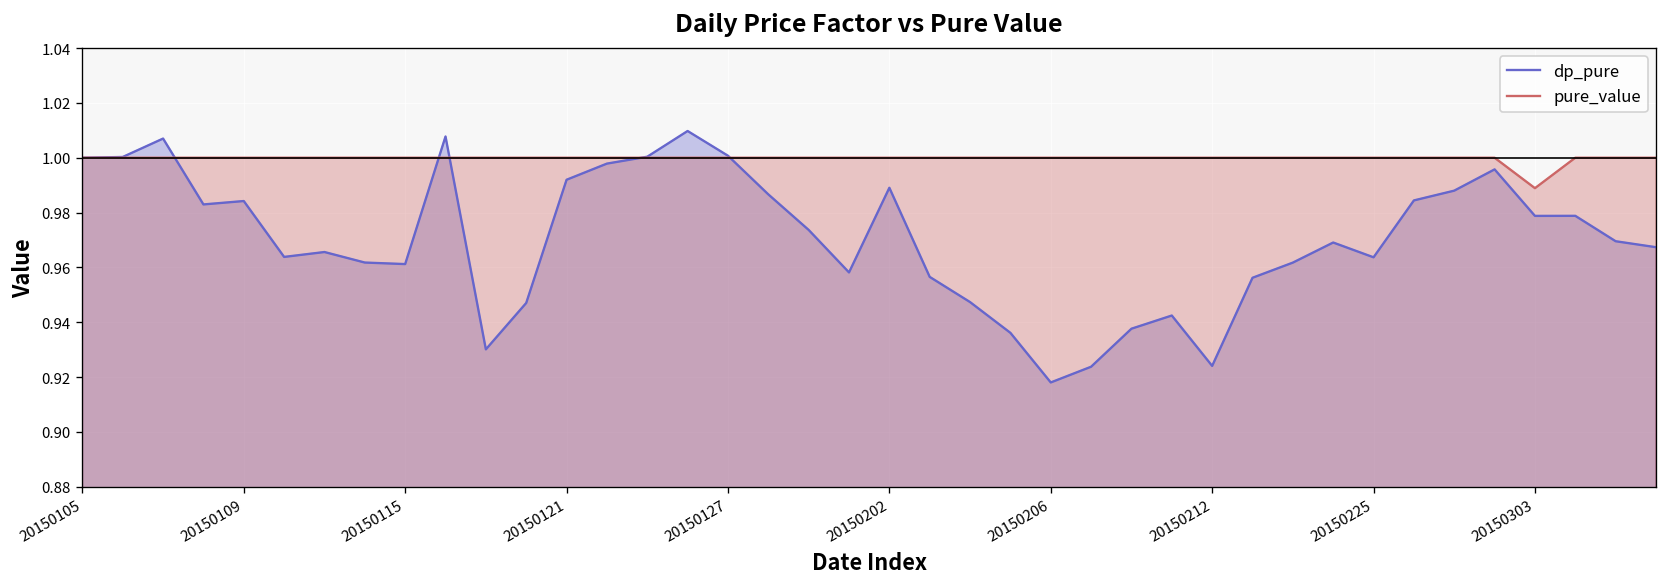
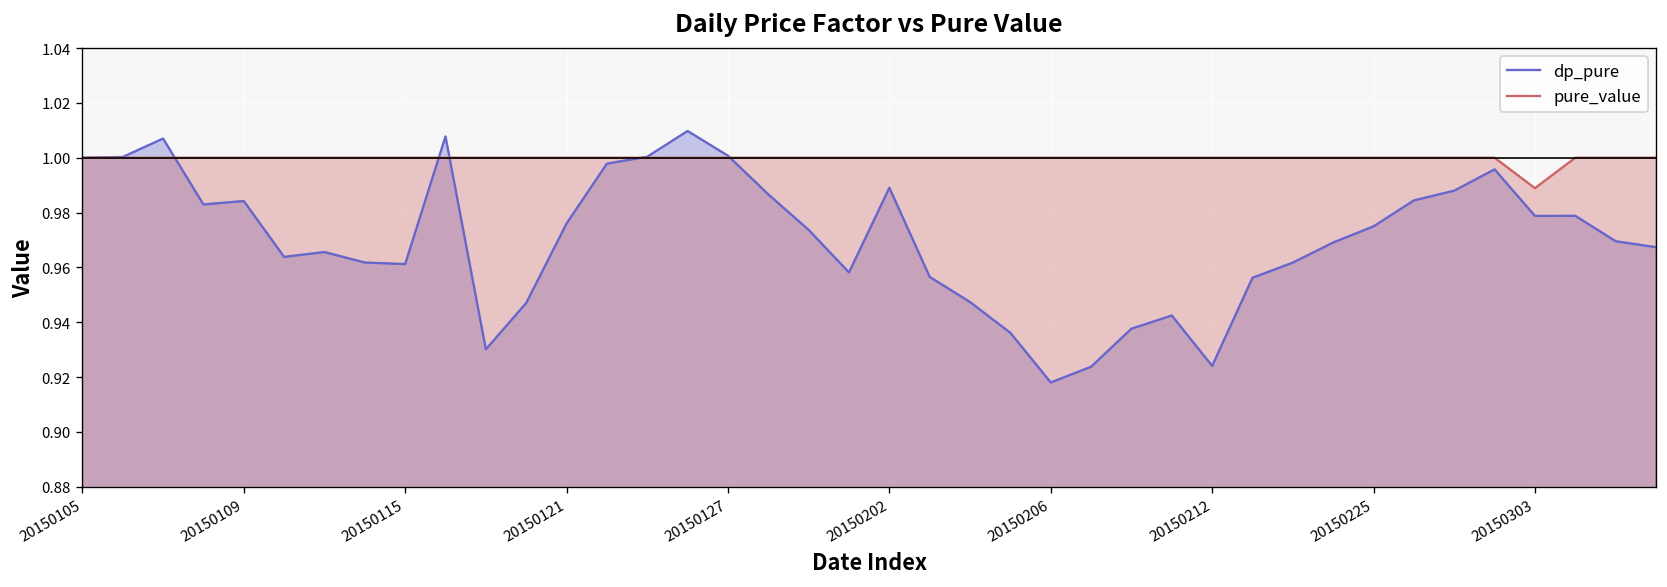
dp_pure, 20150121: 0.992 -> 0.976
dp_pure, 20150225: 0.964 -> 0.975
